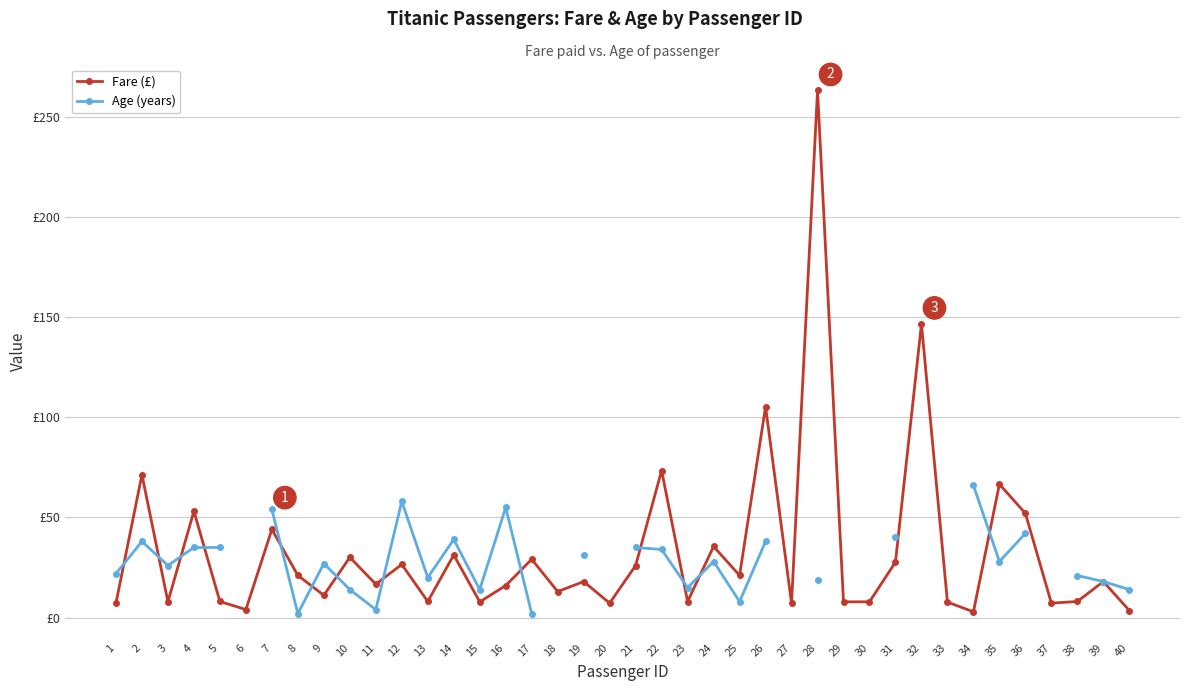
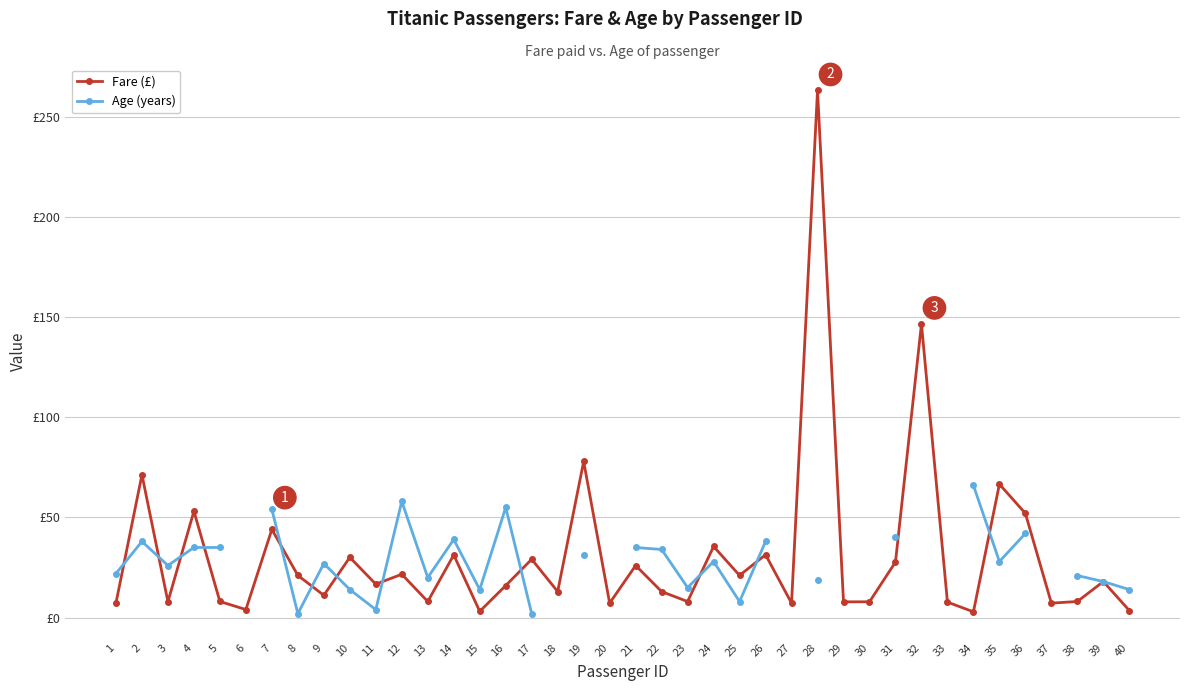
Fare (£), 12: £27 -> £22
Fare (£), 15: £8 -> £3
Fare (£), 19: £18 -> £78
Fare (£), 22: £73 -> £13
Fare (£), 26: £105 -> £31
